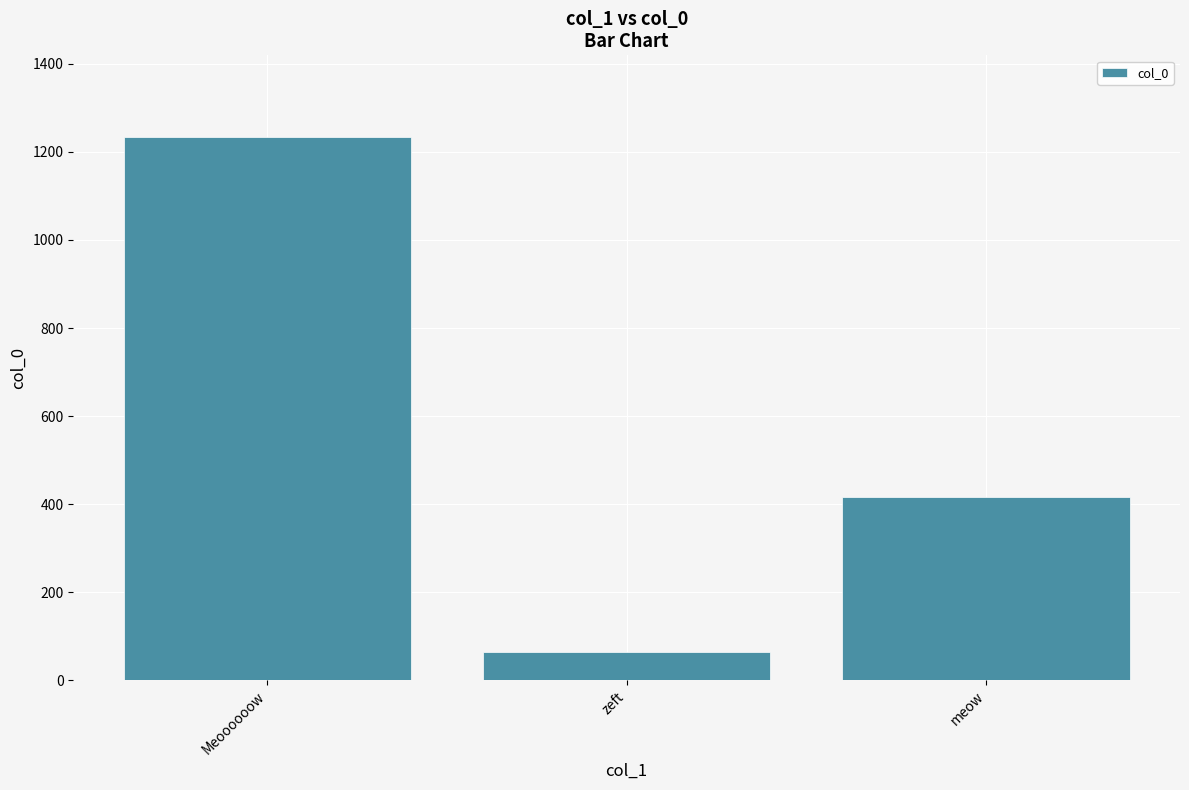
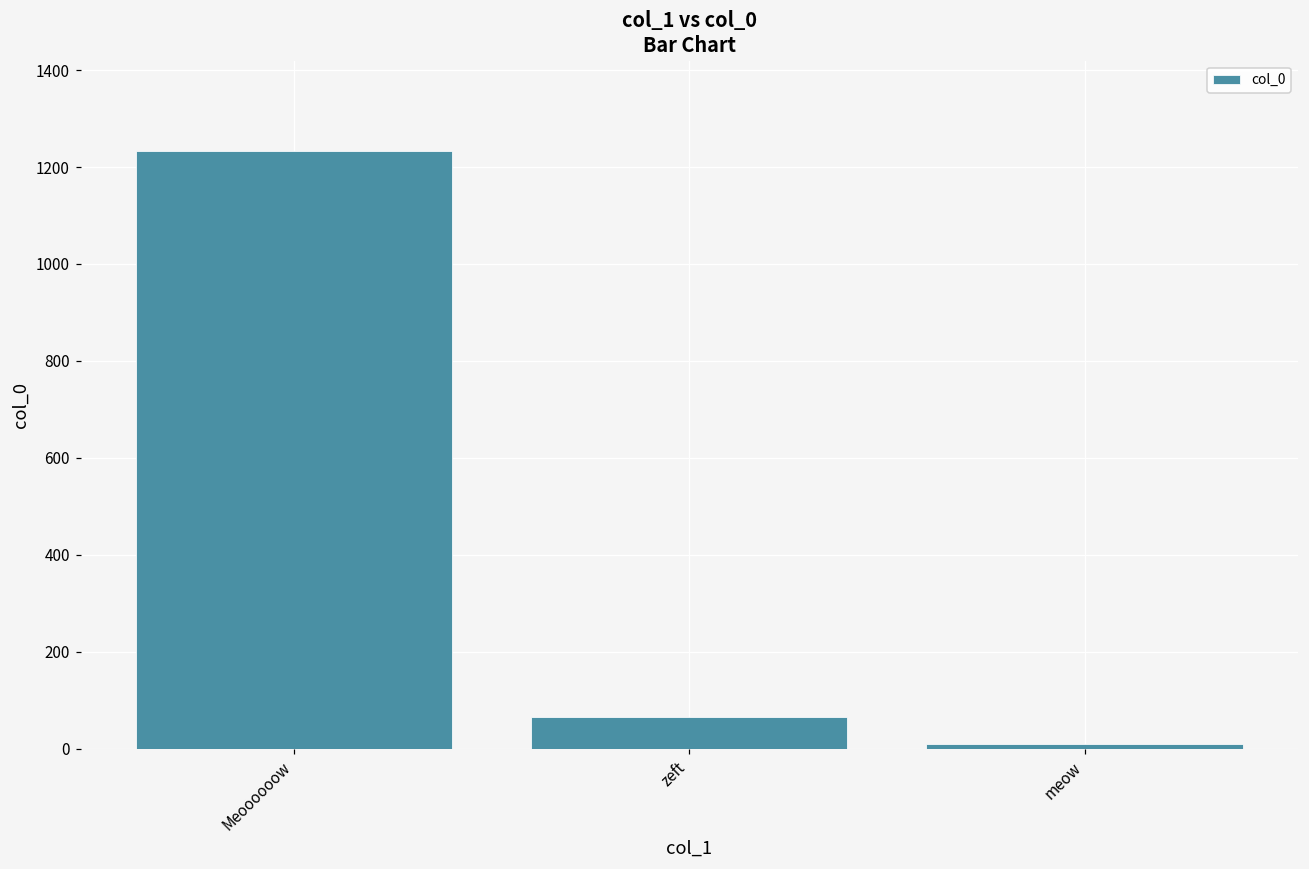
meow: 420 -> 10
